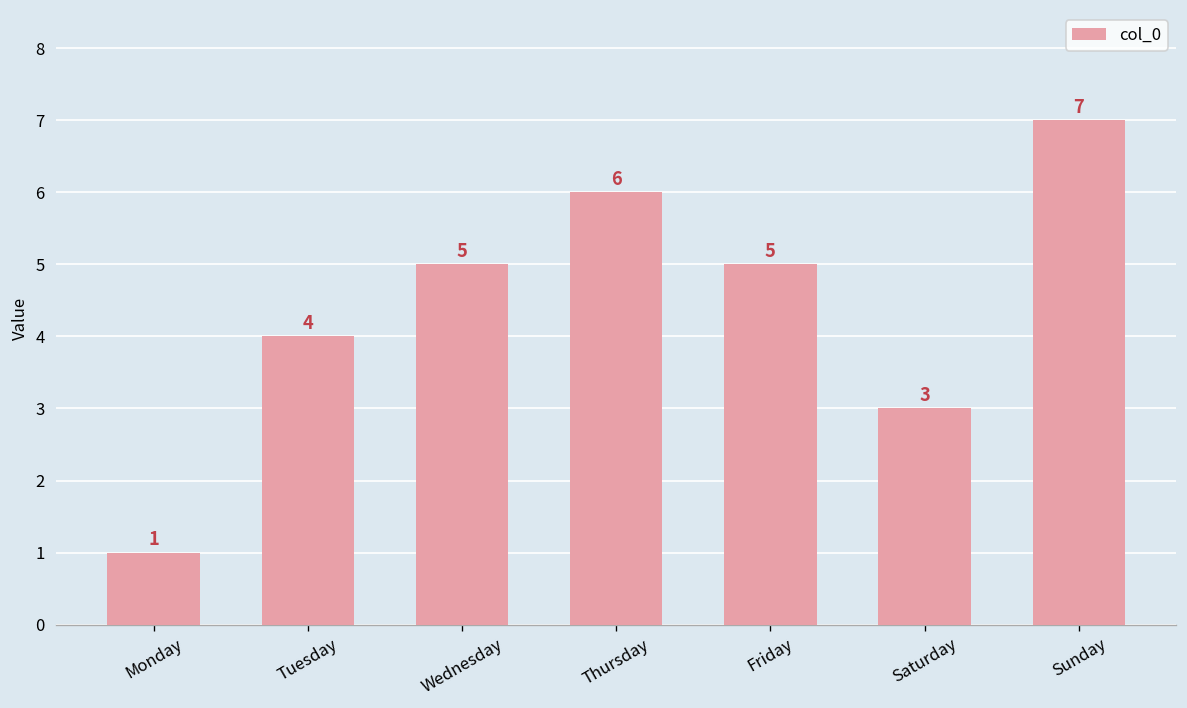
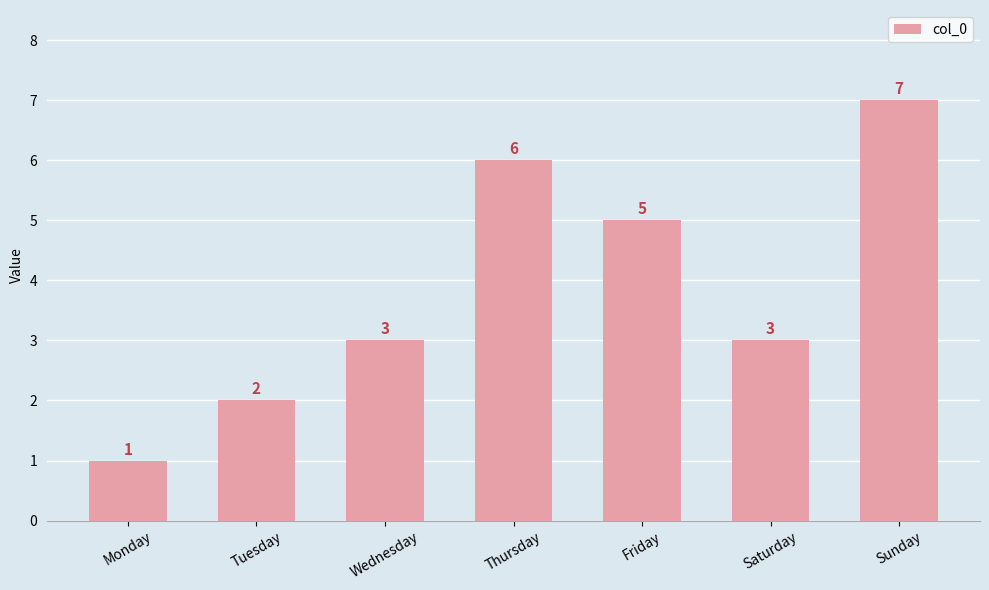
Tuesday: 4 -> 2
Wednesday: 5 -> 3
